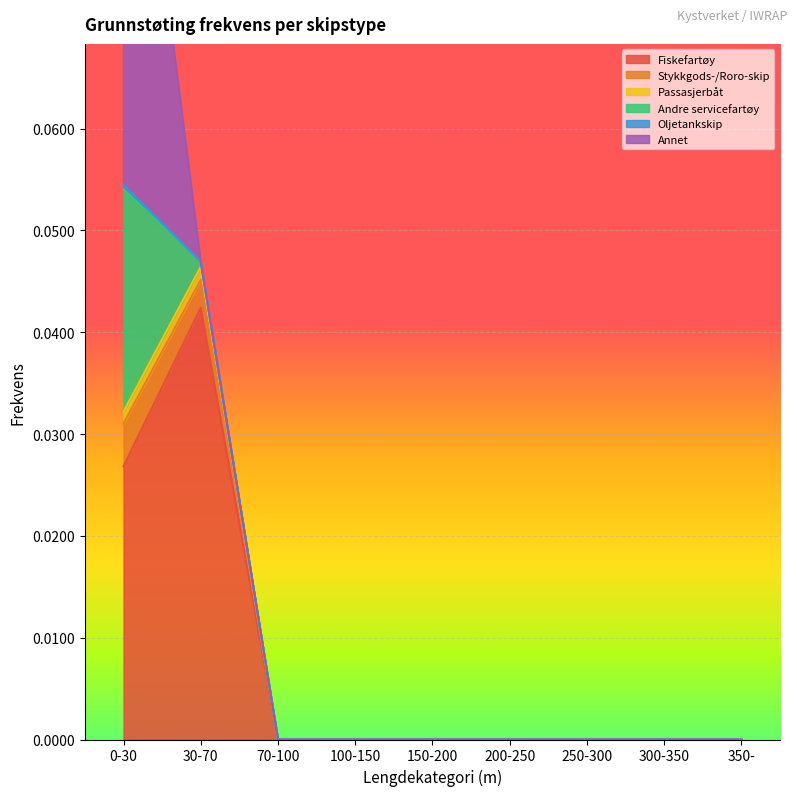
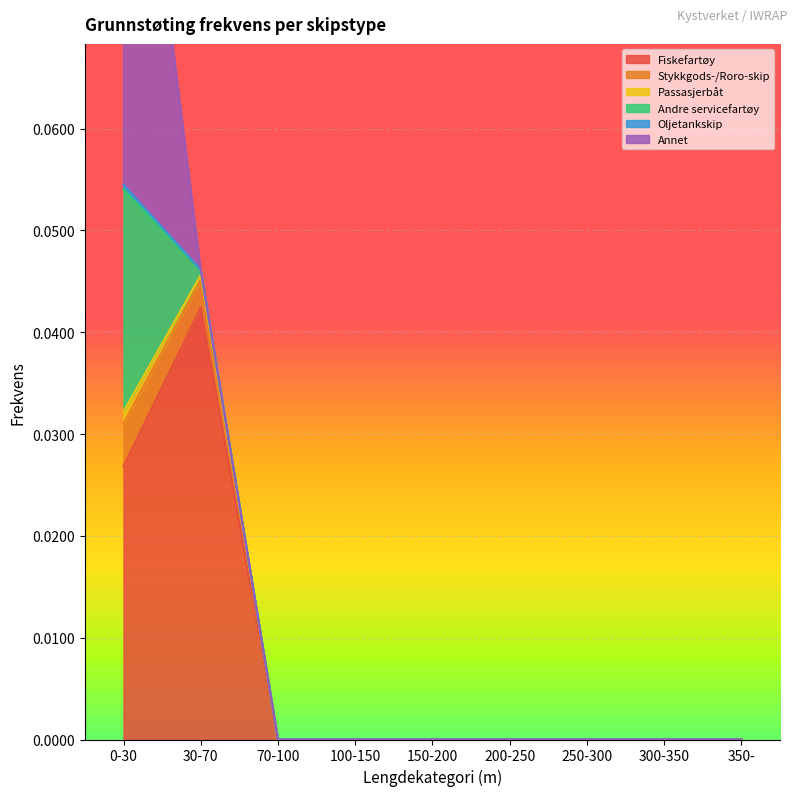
Passasjerbåt, 30-70: 0.0013 -> 0.0005
